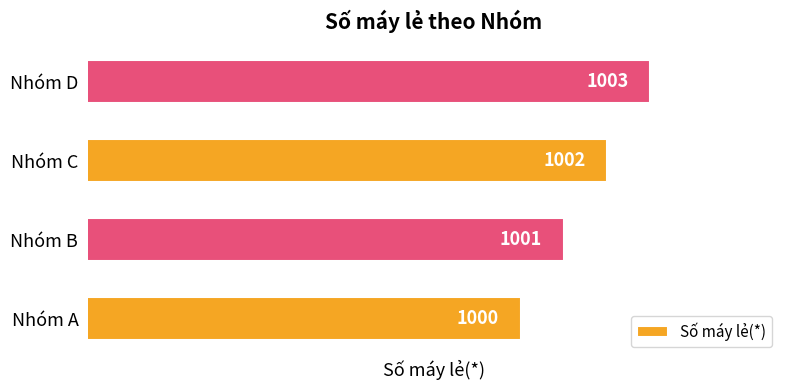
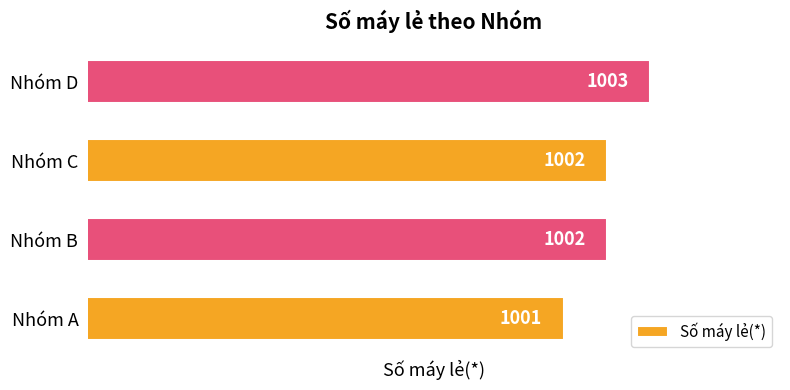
Nhóm B: 1001 -> 1002
Nhóm A: 1000 -> 1001
